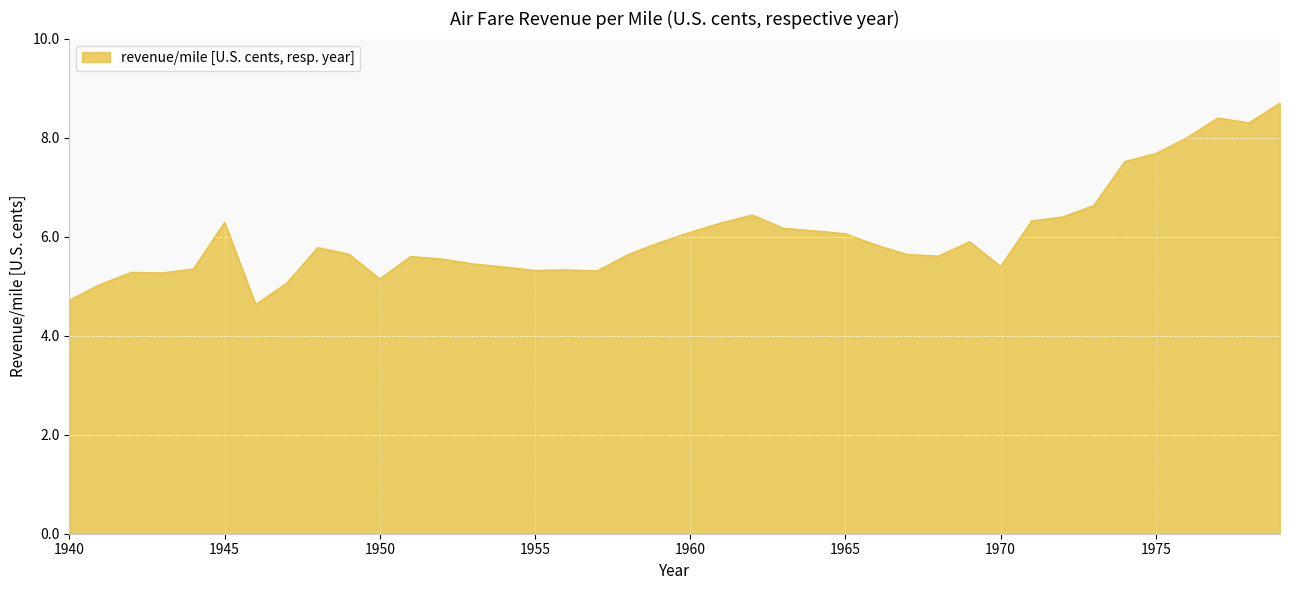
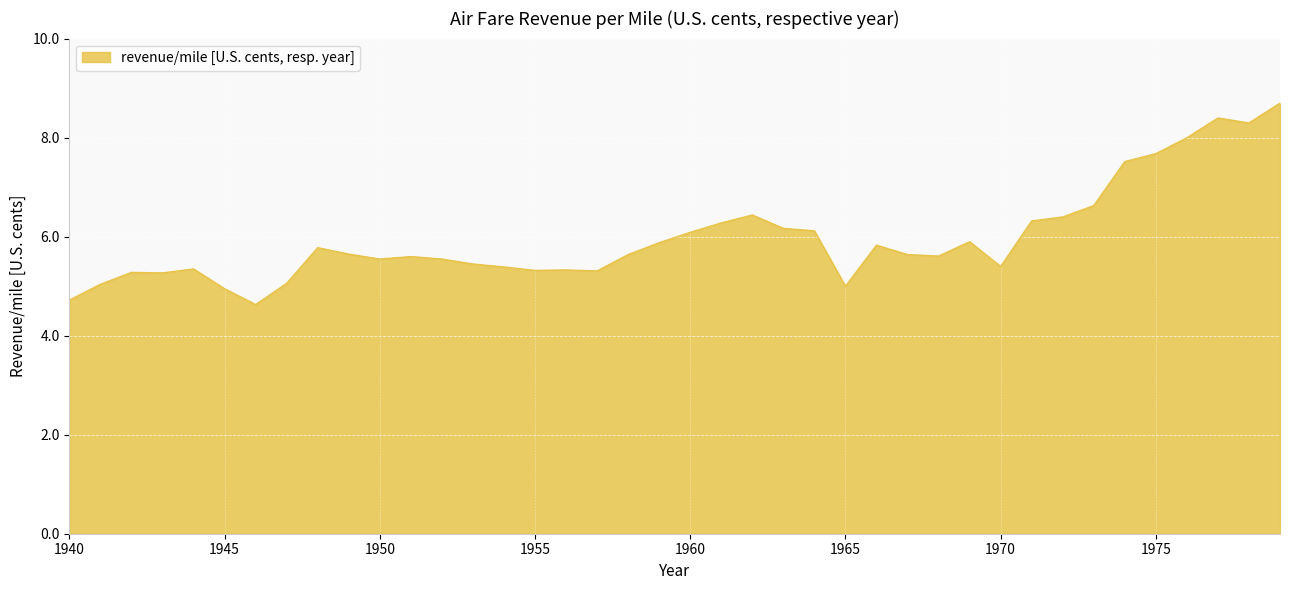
1945: 6.3 -> 5.0
1950: 5.2 -> 5.6
1965: 6.1 -> 5.0
